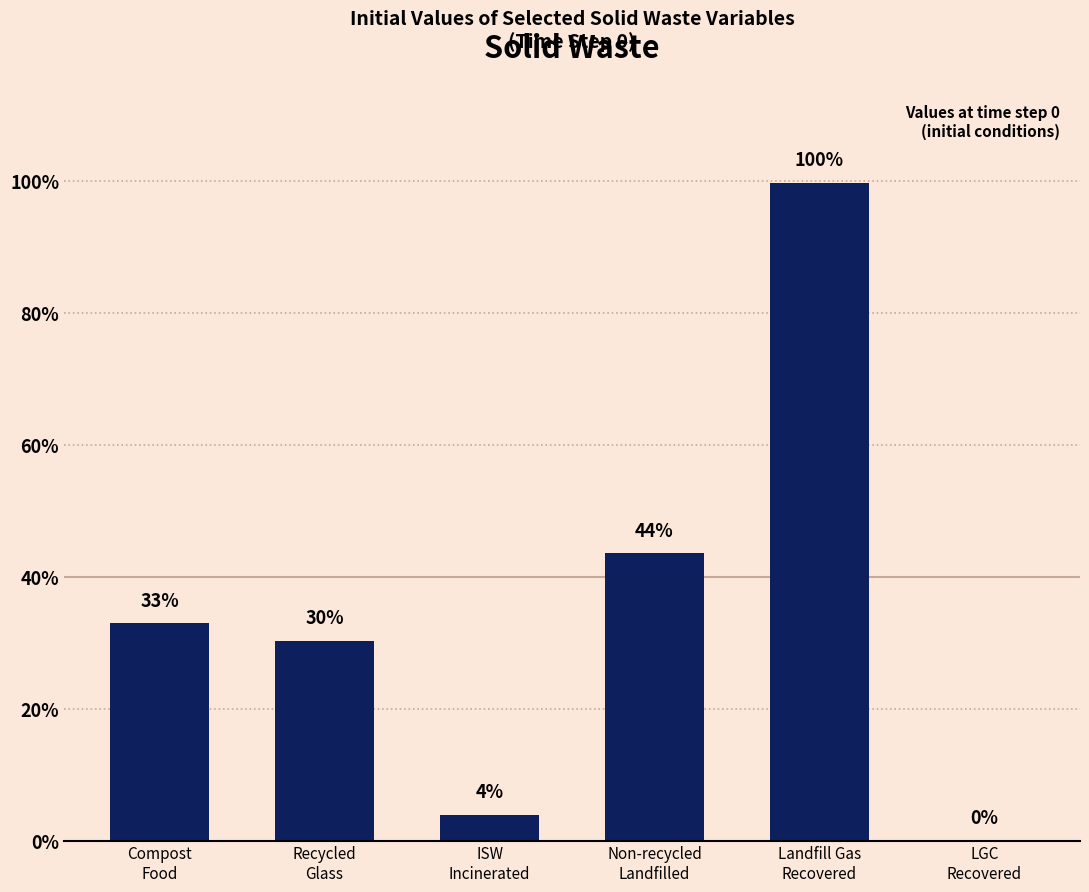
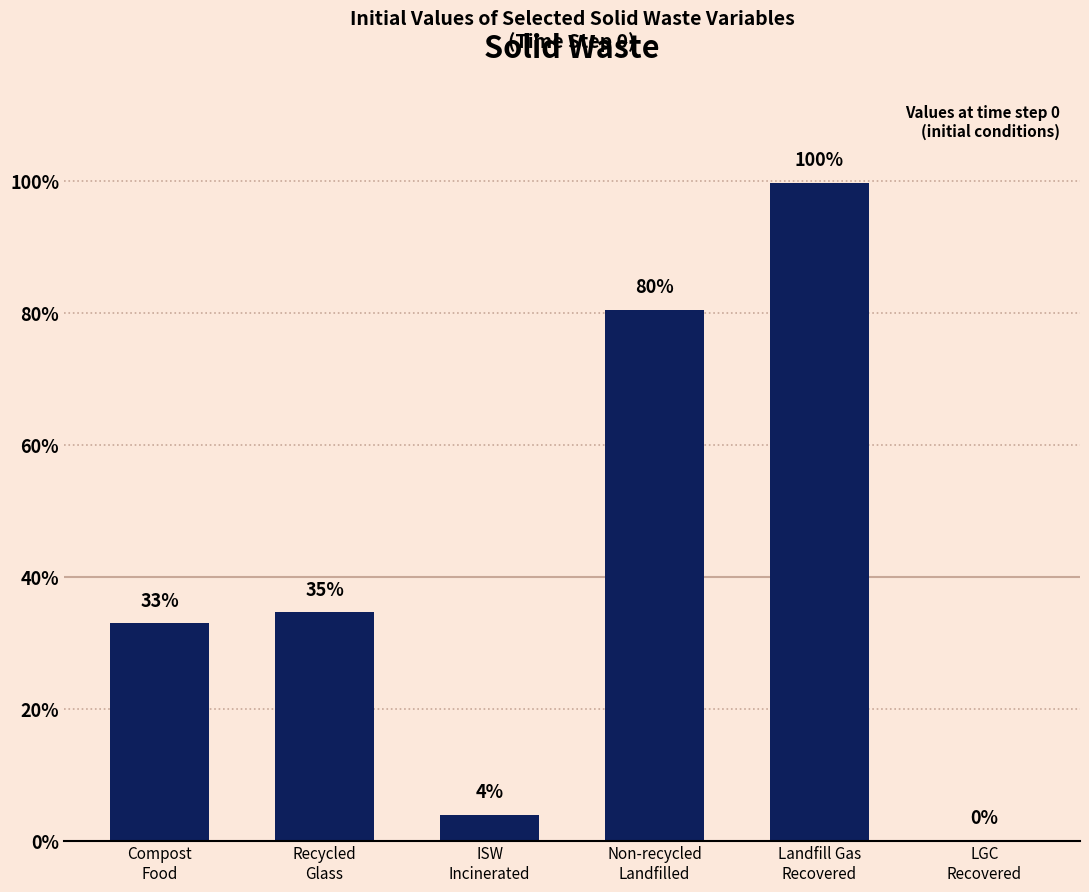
Recycled Glass: 30% -> 35%
Non-recycled Landfilled: 44% -> 80%
